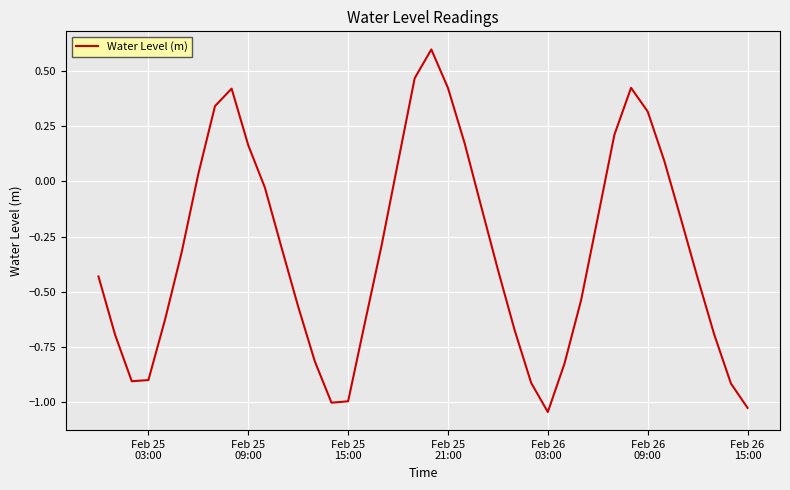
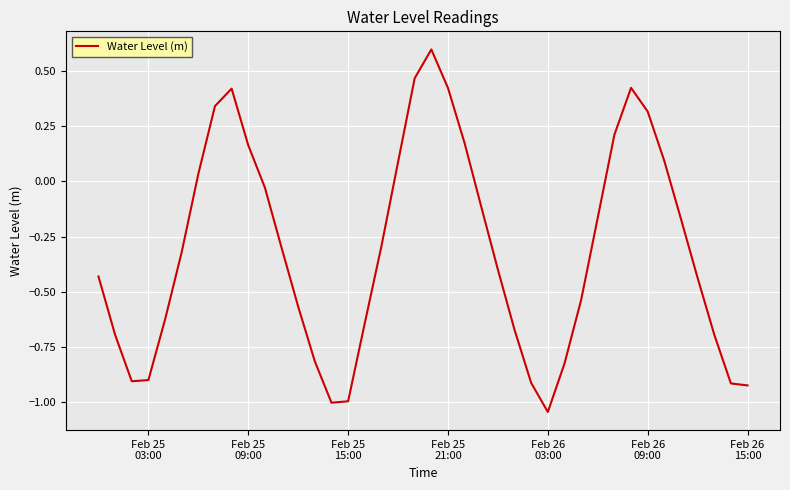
Feb 26 15:00: -1.02 -> -0.92
